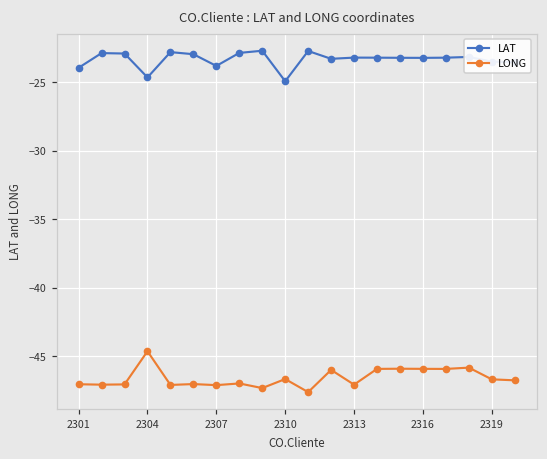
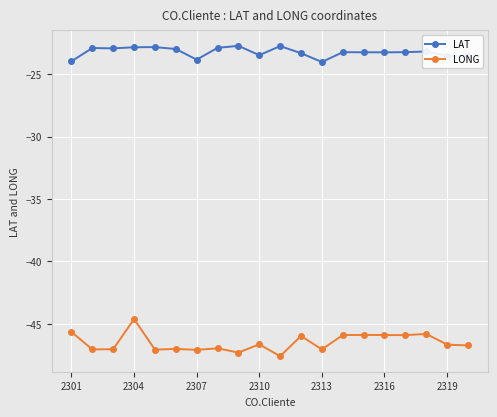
LONG, 2301: -47.0 -> -45.7
LAT, 2304: -24.7 -> -22.8
LAT, 2310: -24.9 -> -23.5
LAT, 2313: -23.2 -> -24.0
